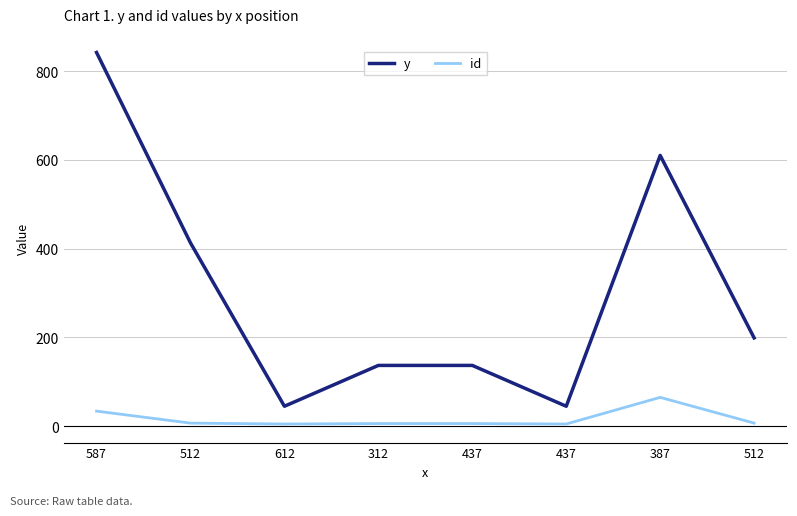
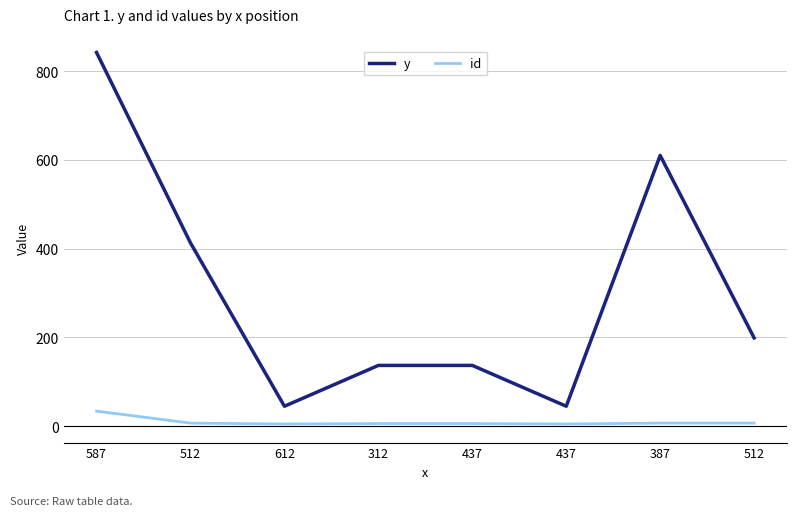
id, 387: 70 -> 10
